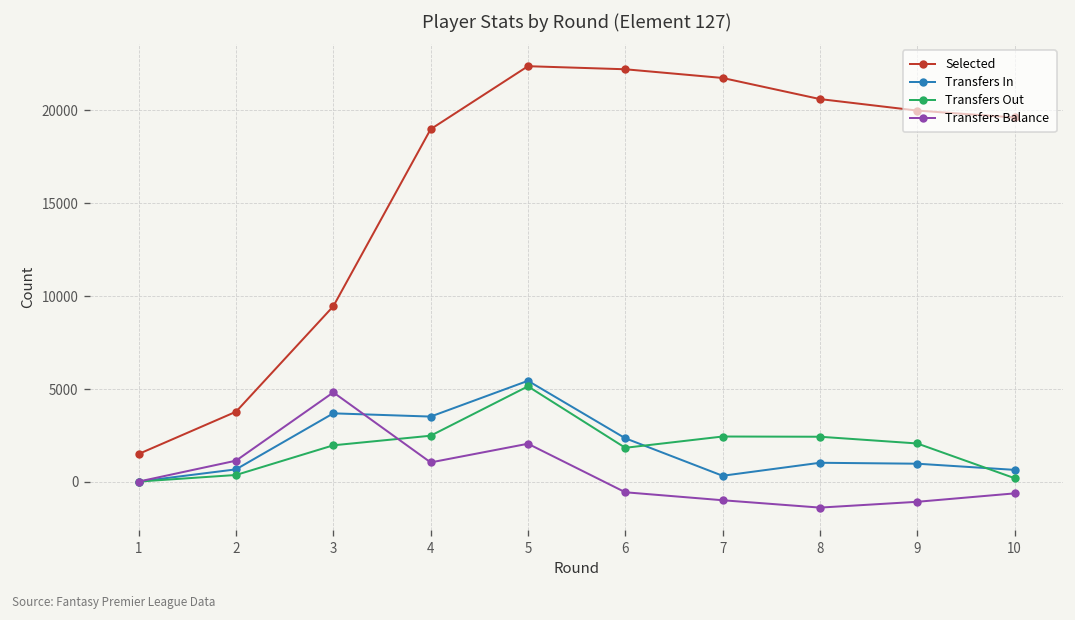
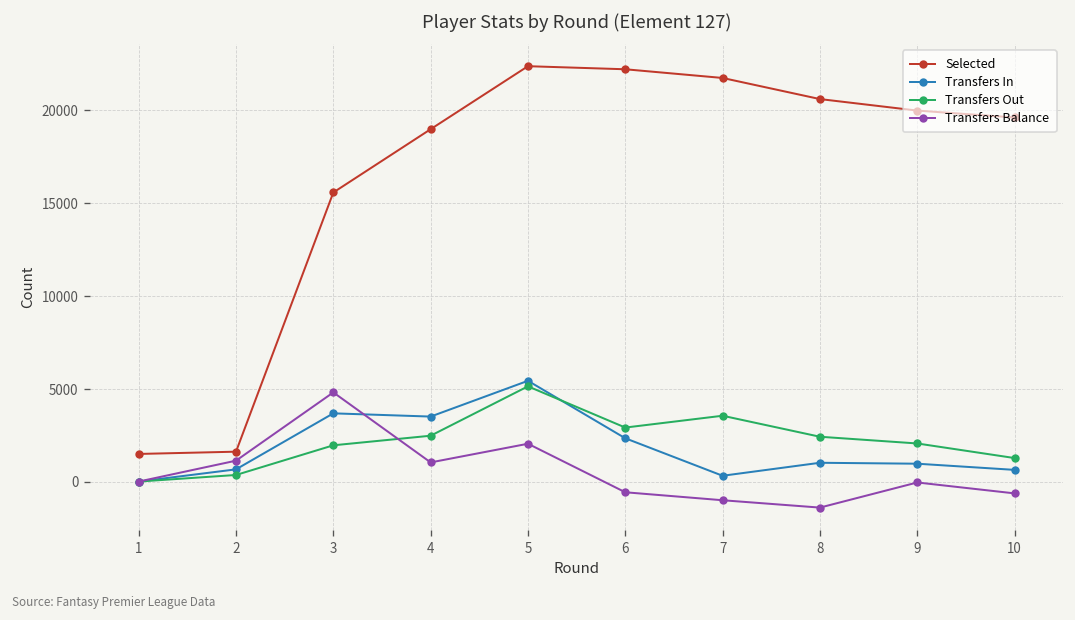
Selected, 2: 3800 -> 1600
Selected, 3: 9400 -> 15600
Transfers Out, 6: 1800 -> 2900
Transfers Out, 7: 2400 -> 3500
Transfers Balance, 9: -1100 -> 0
Transfers Out, 10: 200 -> 1300
